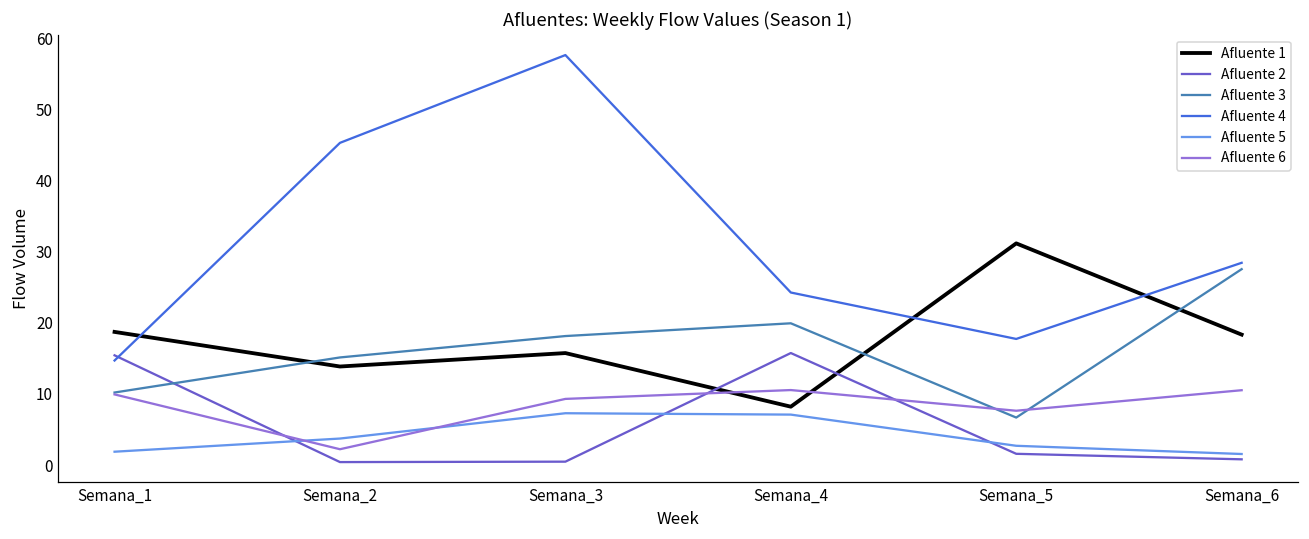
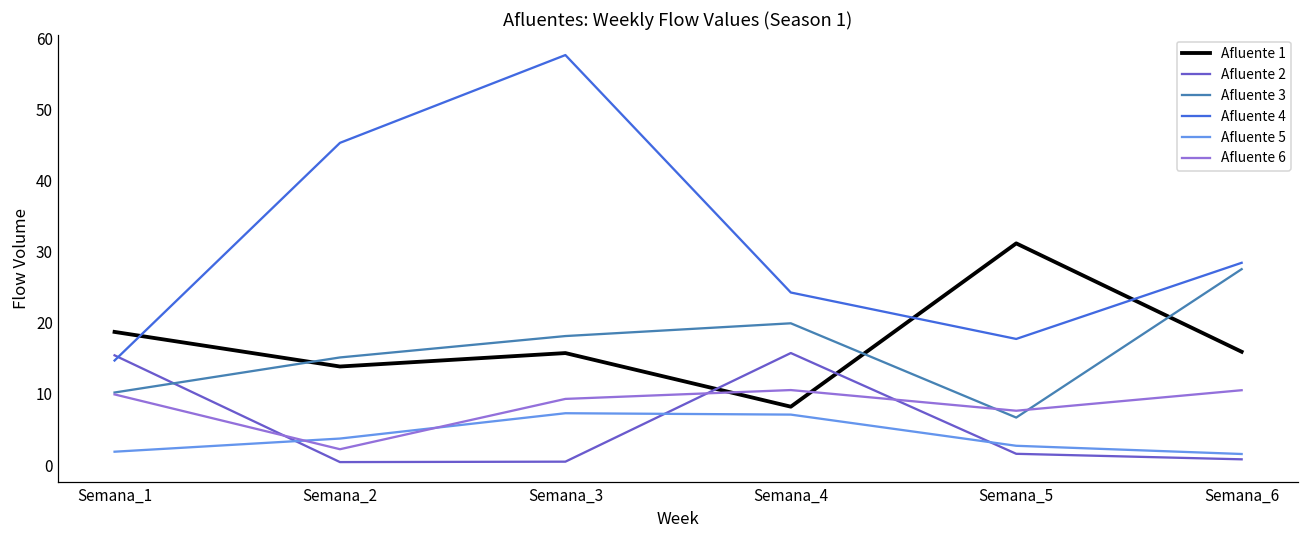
Afluente 1, Semana_6: 18 -> 16
